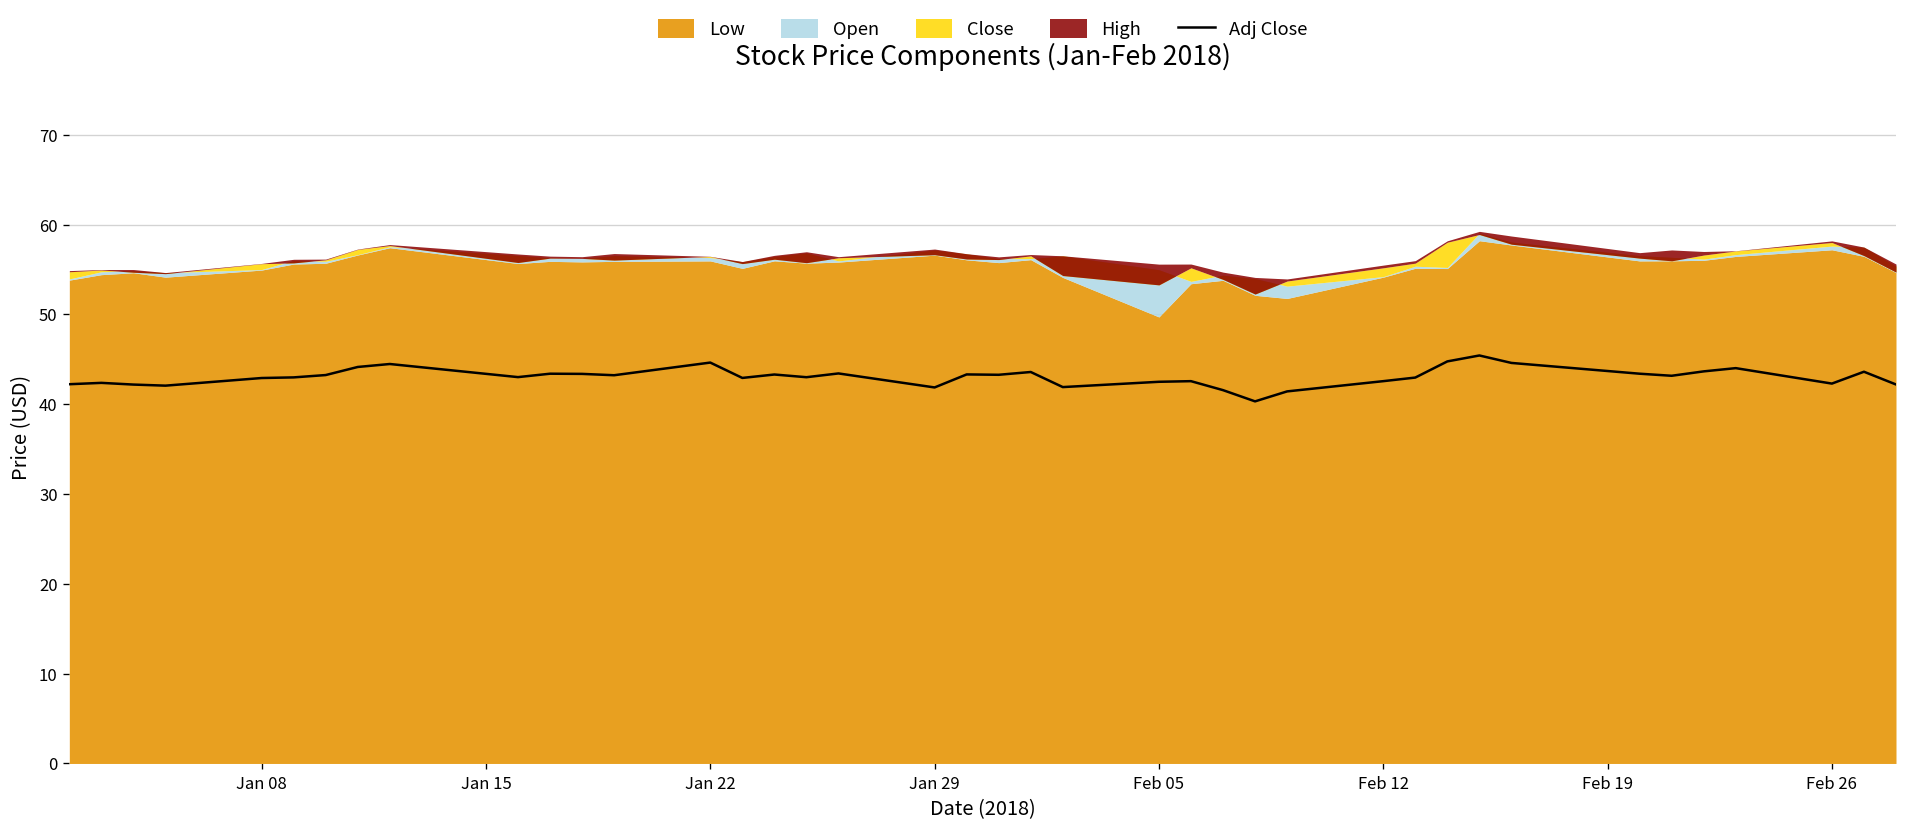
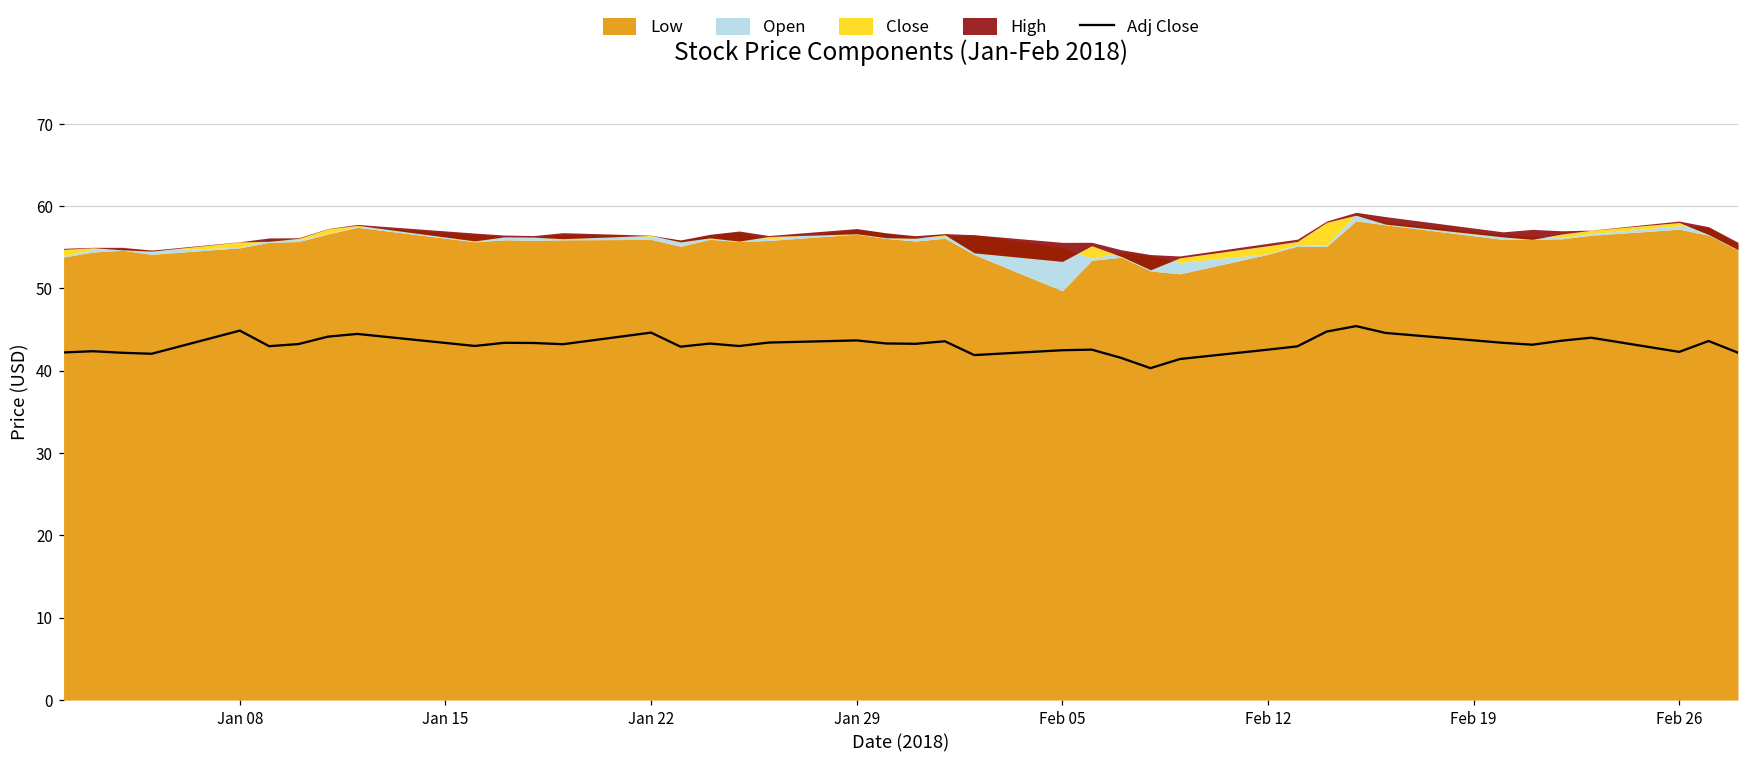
Adj Close, Jan 08: 43 -> 45
Adj Close, Jan 29: 42 -> 44
